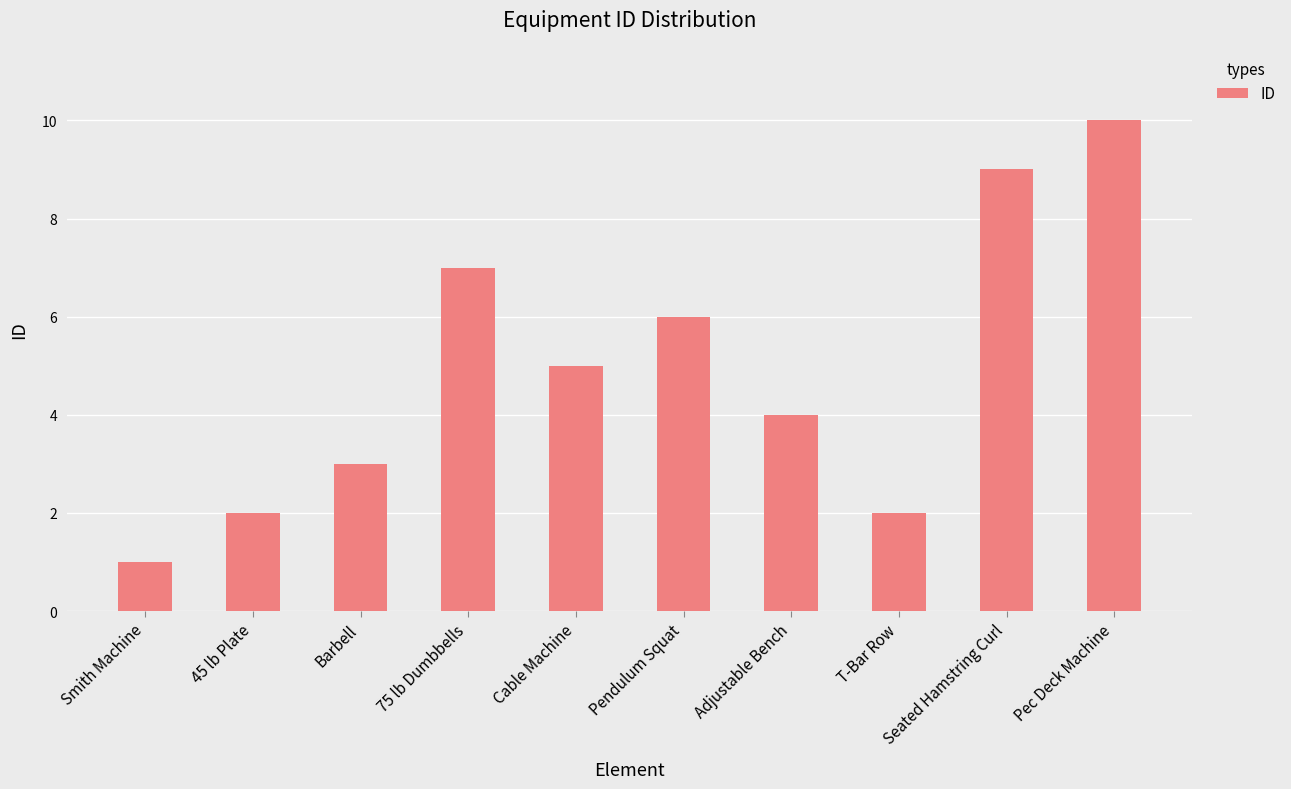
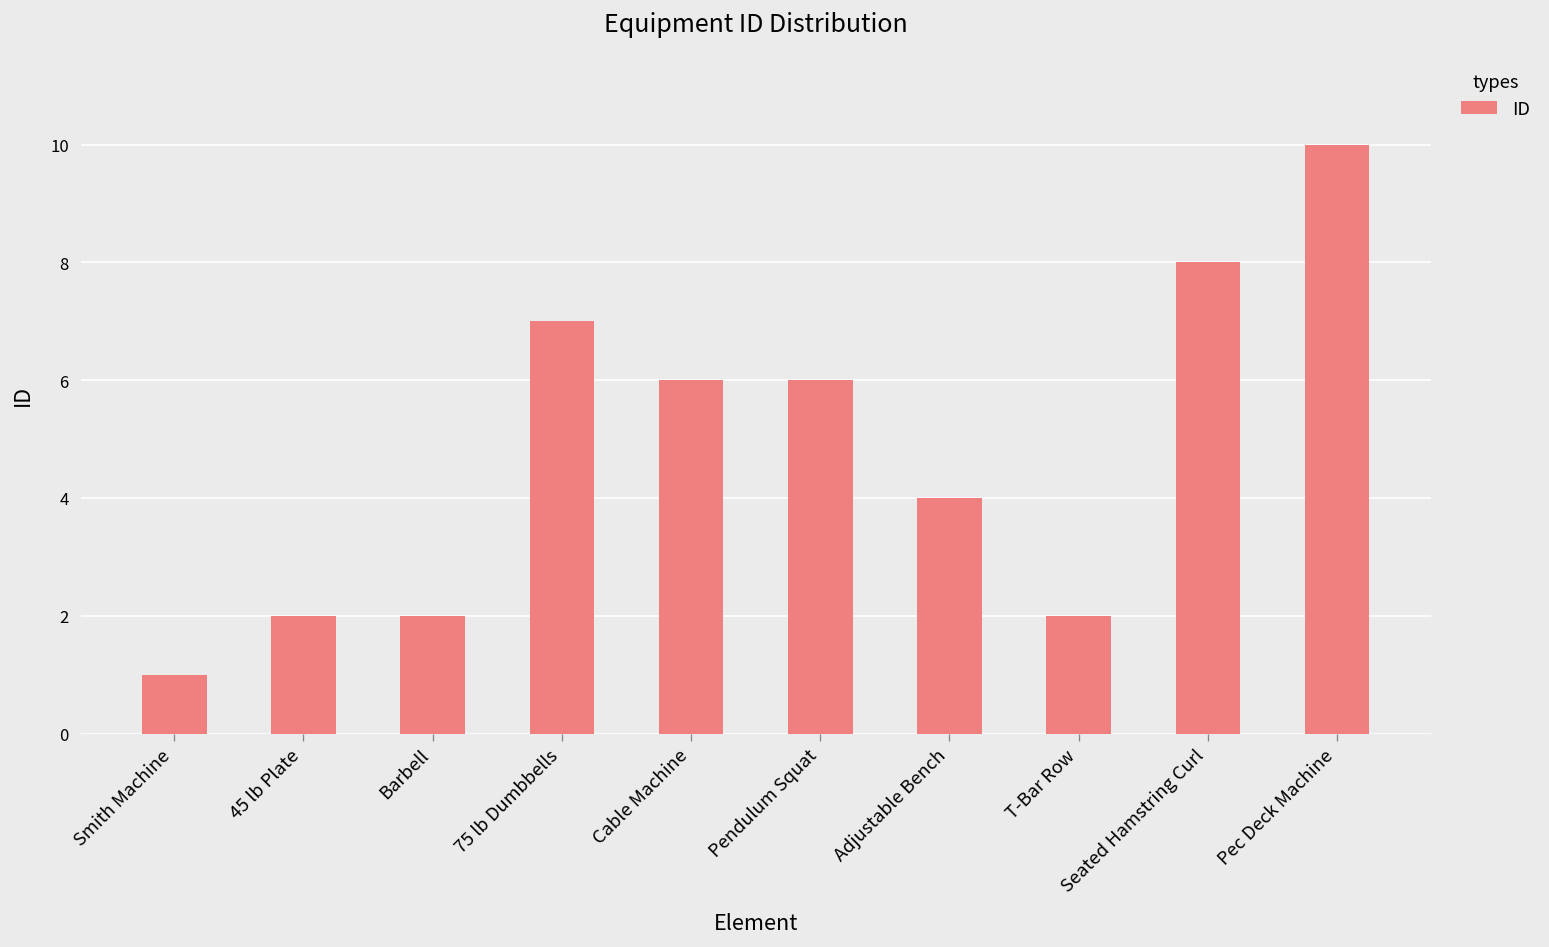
Barbell: 3 -> 2
Cable Machine: 5 -> 6
Seated Hamstring Curl: 9 -> 8
